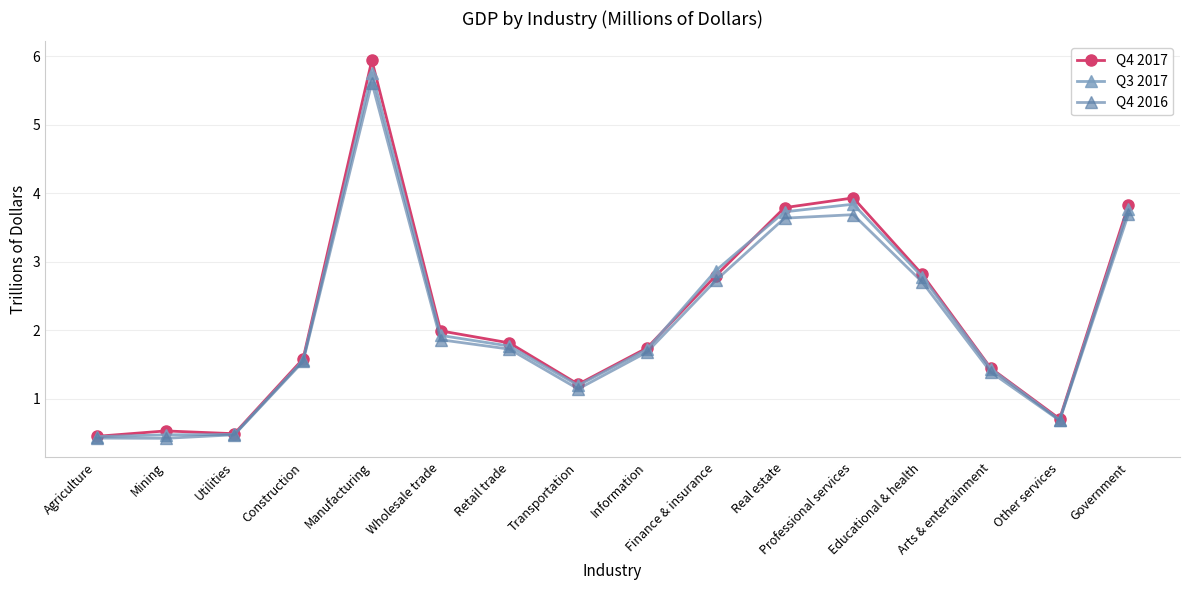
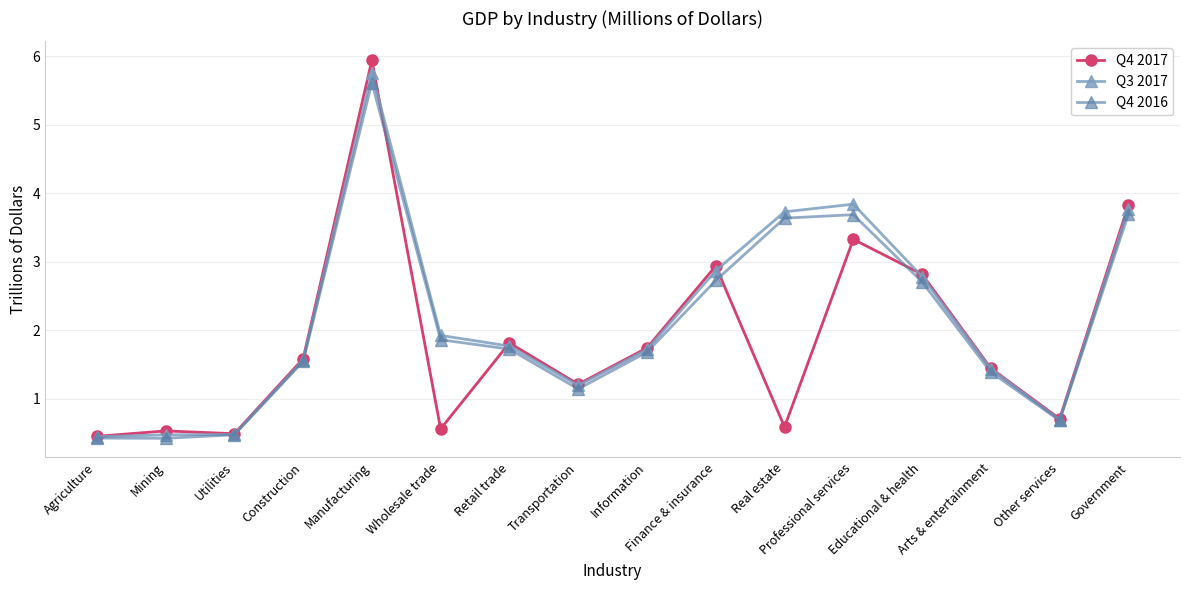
Q4 2017, Wholesale trade: 2.0 -> 0.6
Q4 2017, Finance & insurance: 2.8 -> 2.9
Q4 2017, Real estate: 3.8 -> 0.6
Q4 2017, Professional services: 3.9 -> 3.3
